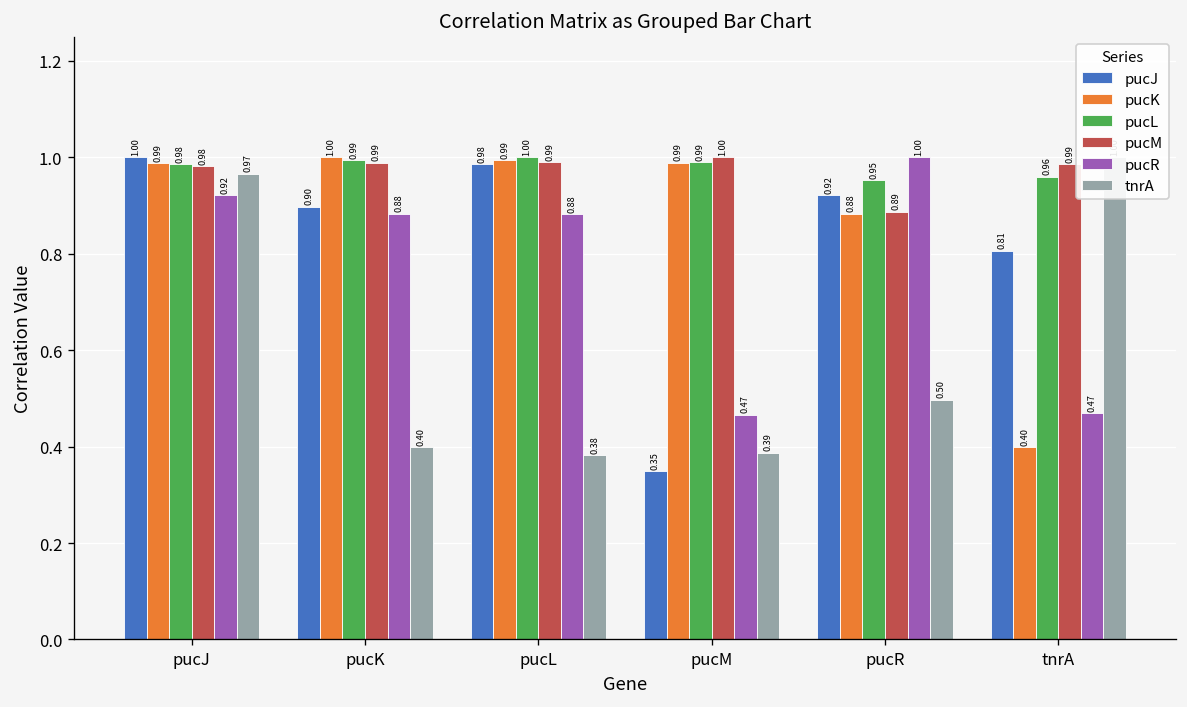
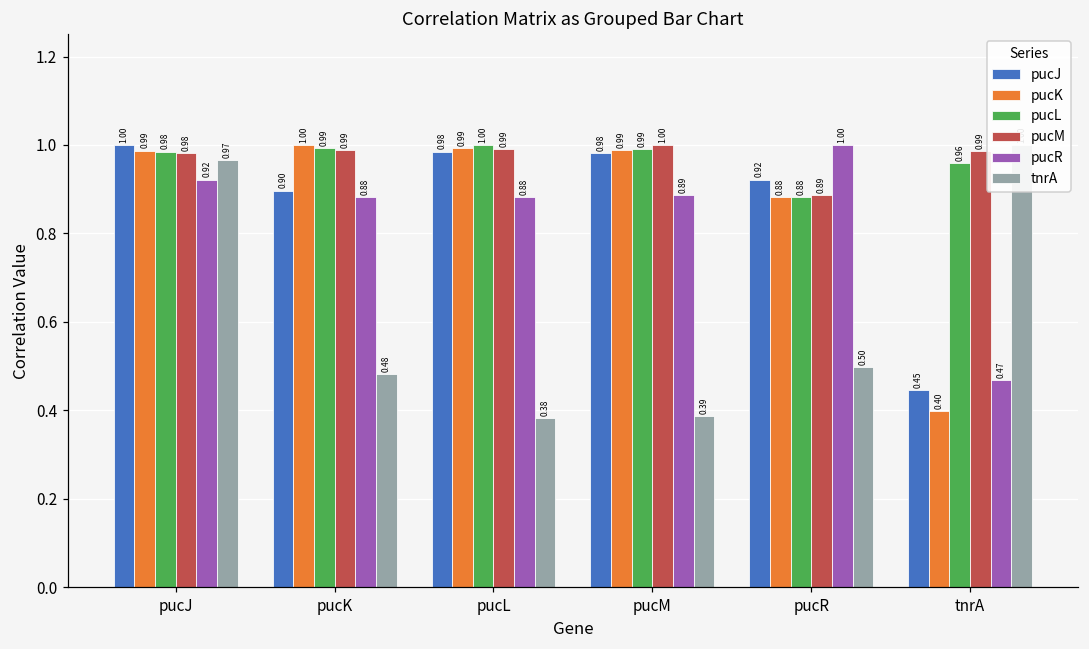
tnrA, pucK: 0.40 -> 0.48
pucJ, pucM: 0.35 -> 0.98
pucR, pucM: 0.47 -> 0.89
pucL, pucR: 0.95 -> 0.88
pucJ, tnrA: 0.81 -> 0.45
